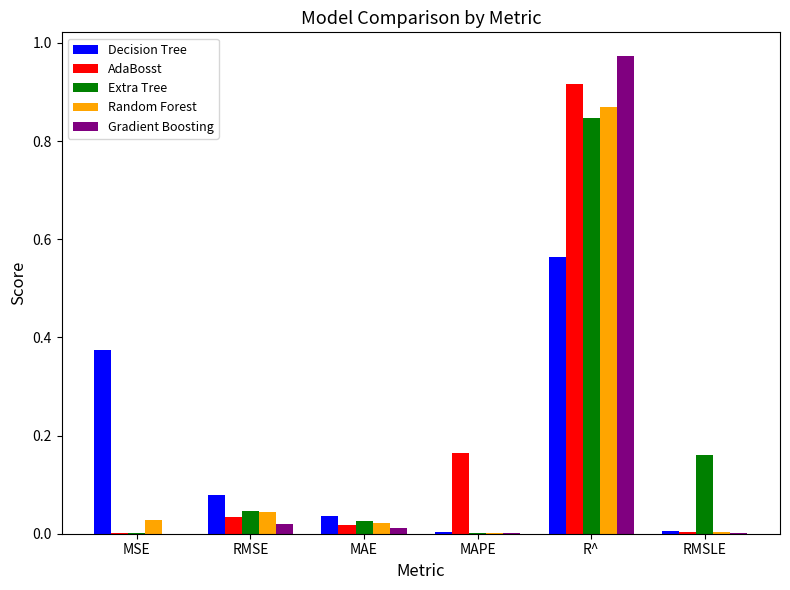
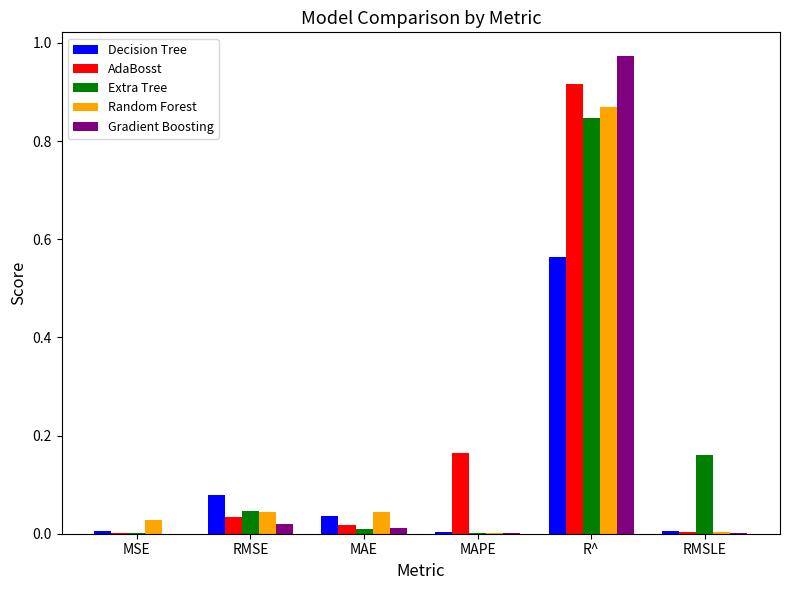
Decision Tree, MSE: 0.38 -> 0.01
Extra Tree, MAE: 0.03 -> 0.01
Random Forest, MAE: 0.02 -> 0.04
